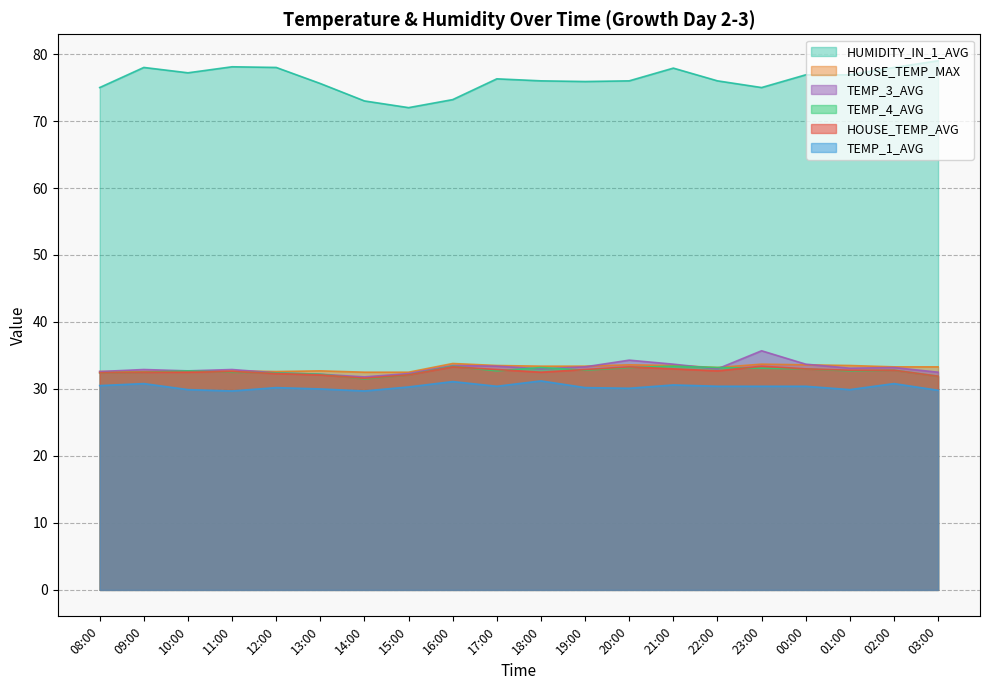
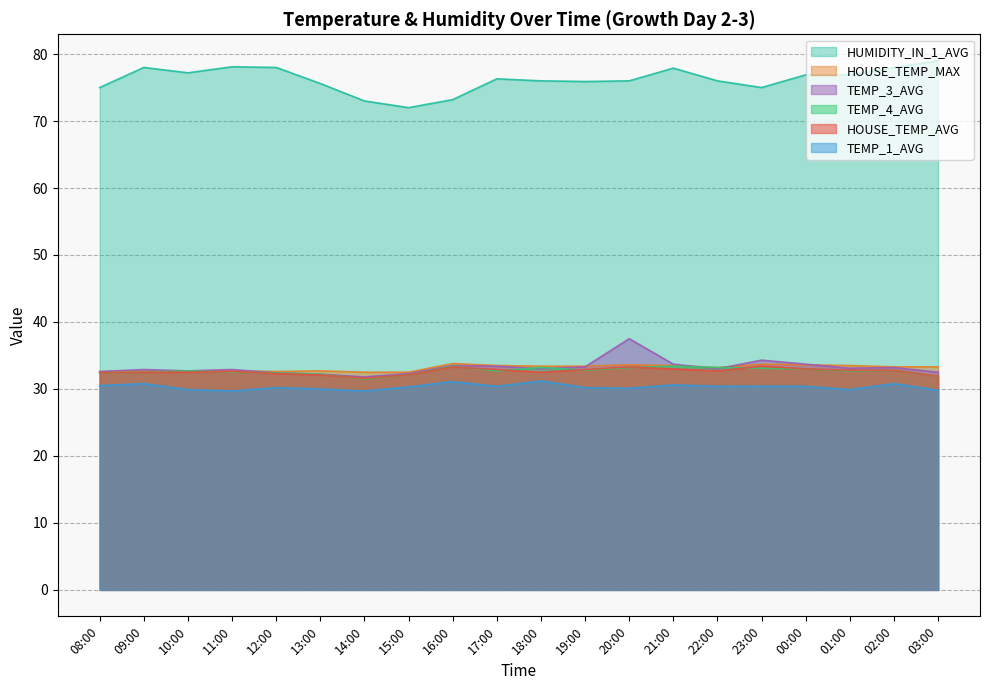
TEMP_3_AVG, 20:00: 34 -> 38
TEMP_3_AVG, 23:00: 36 -> 34
